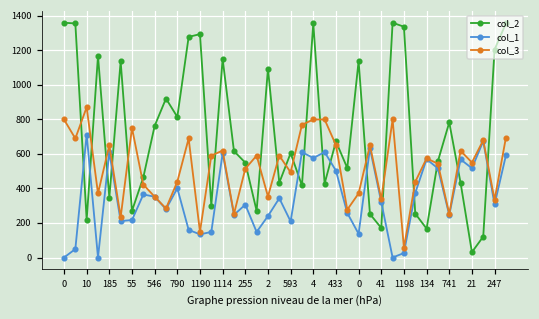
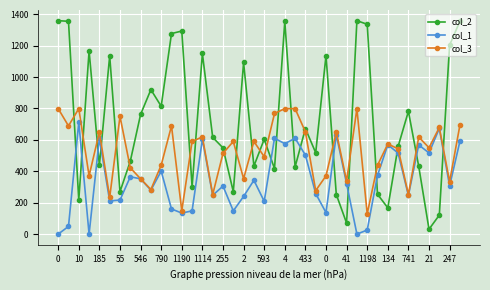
col_3, 10: 870 -> 800
col_2, 185: 350 -> 440
col_2, 41: 170 -> 70
col_3, 1198: 60 -> 130
